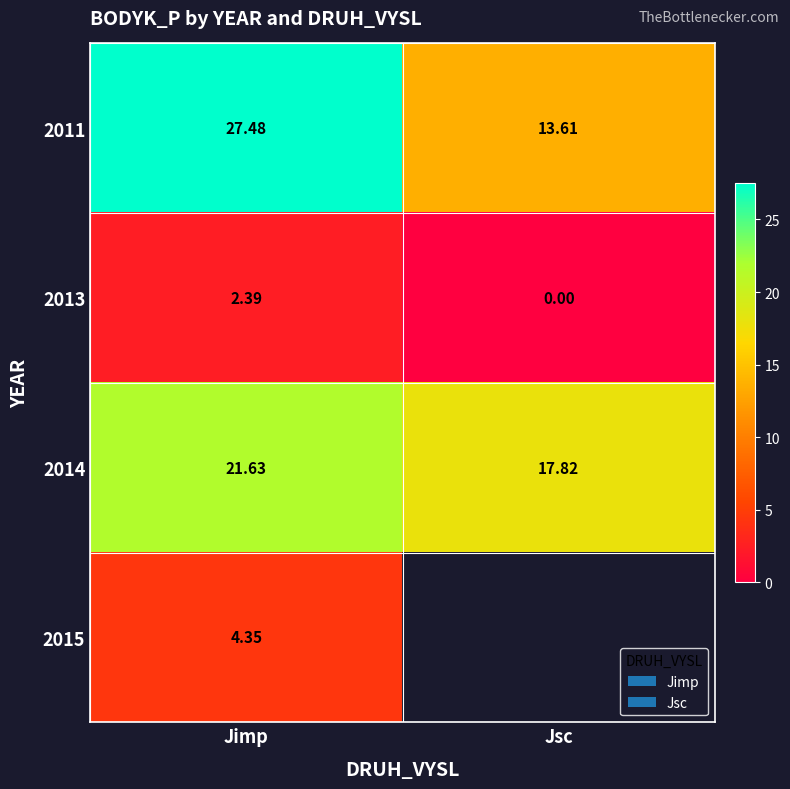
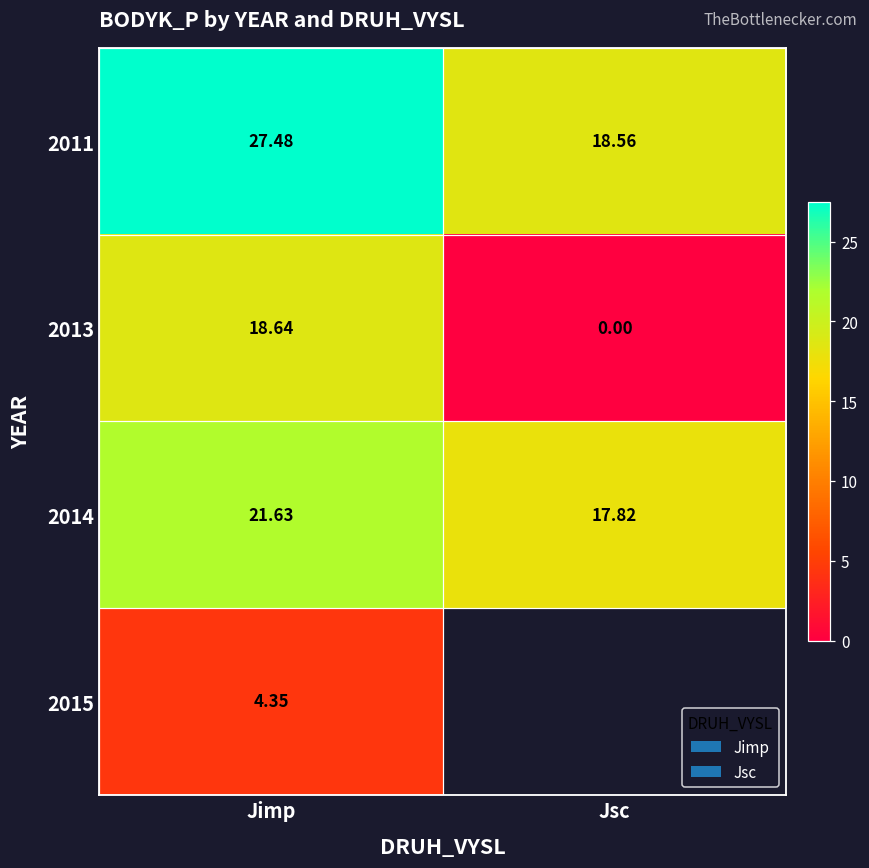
2011, Jsc: 13.61 -> 18.56
2013, Jimp: 2.39 -> 18.64
